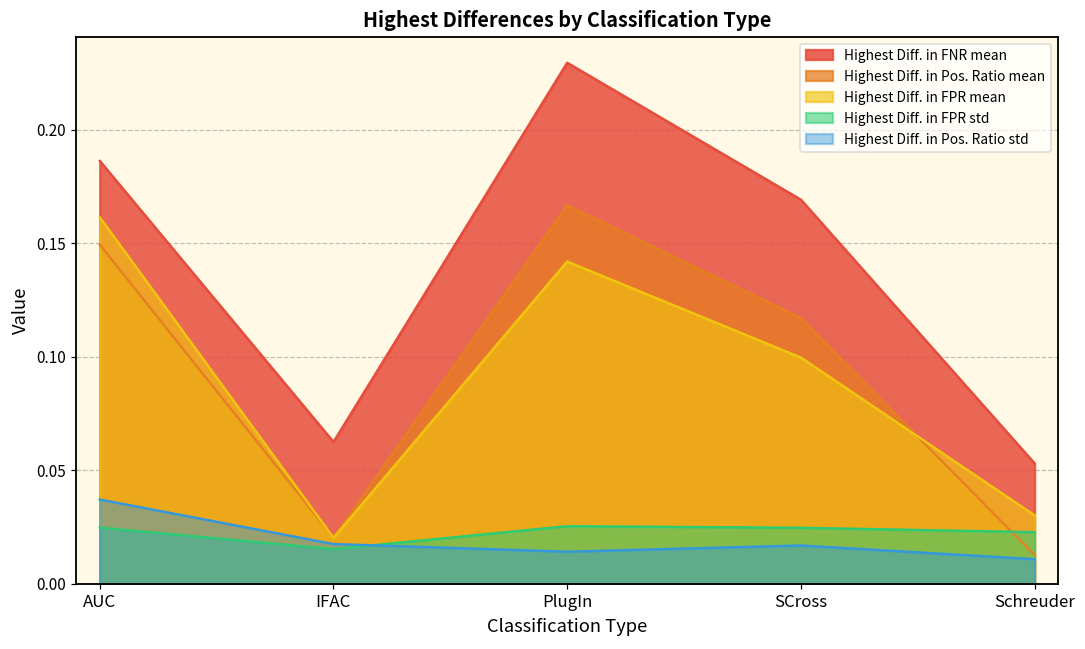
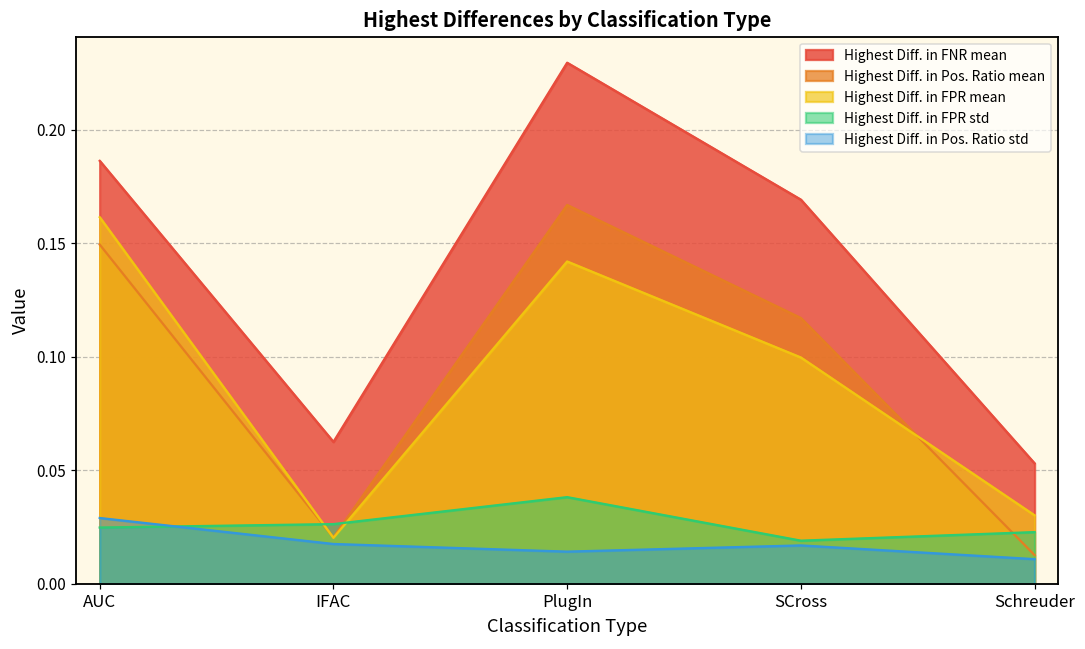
Highest Diff. in Pos. Ratio std, AUC: 0.037 -> 0.029
Highest Diff. in FPR std, IFAC: 0.015 -> 0.026
Highest Diff. in FPR std, PlugIn: 0.025 -> 0.038
Highest Diff. in FPR std, SCross: 0.025 -> 0.019
